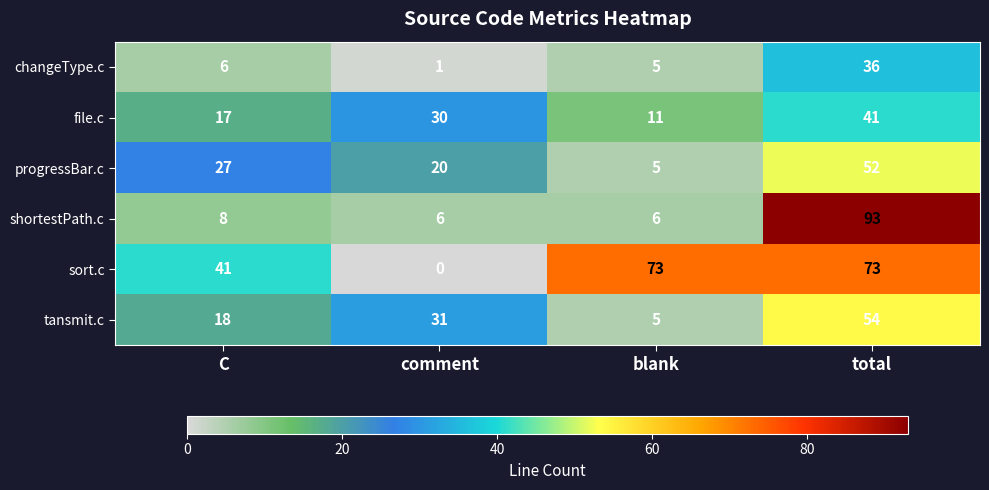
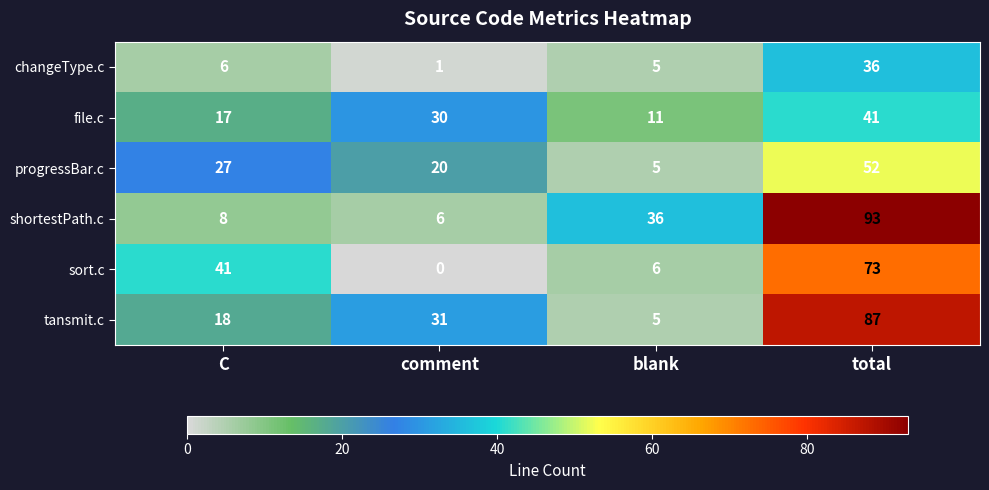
shortestPath.c, blank: 6 -> 36
sort.c, blank: 73 -> 6
tansmit.c, total: 54 -> 87
